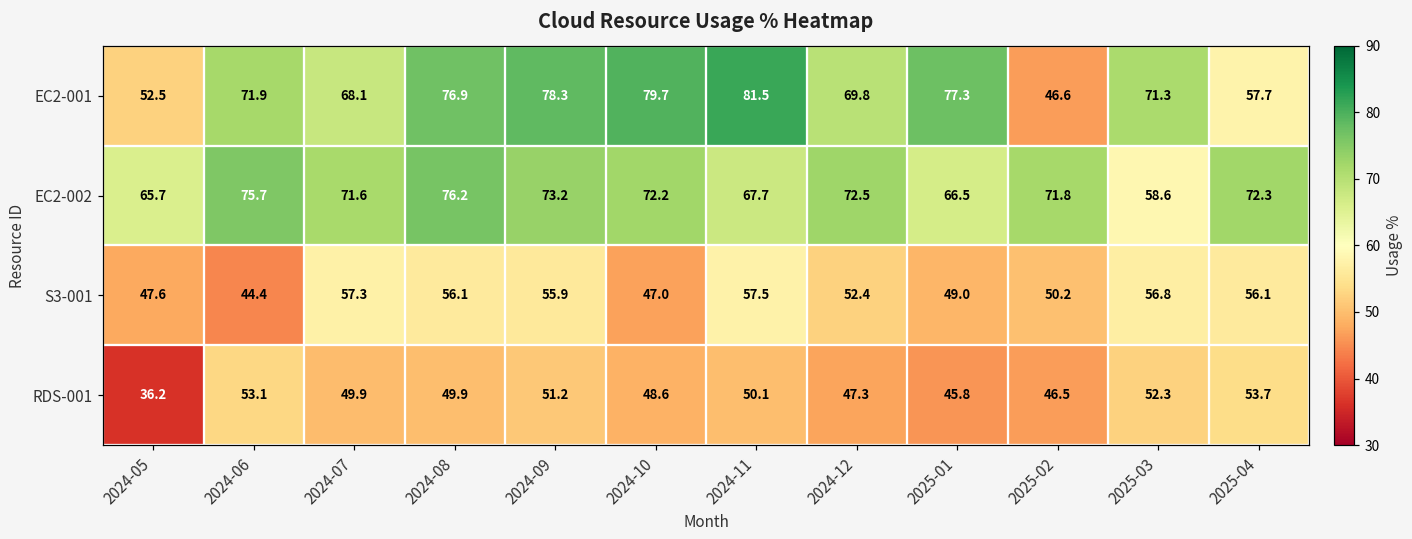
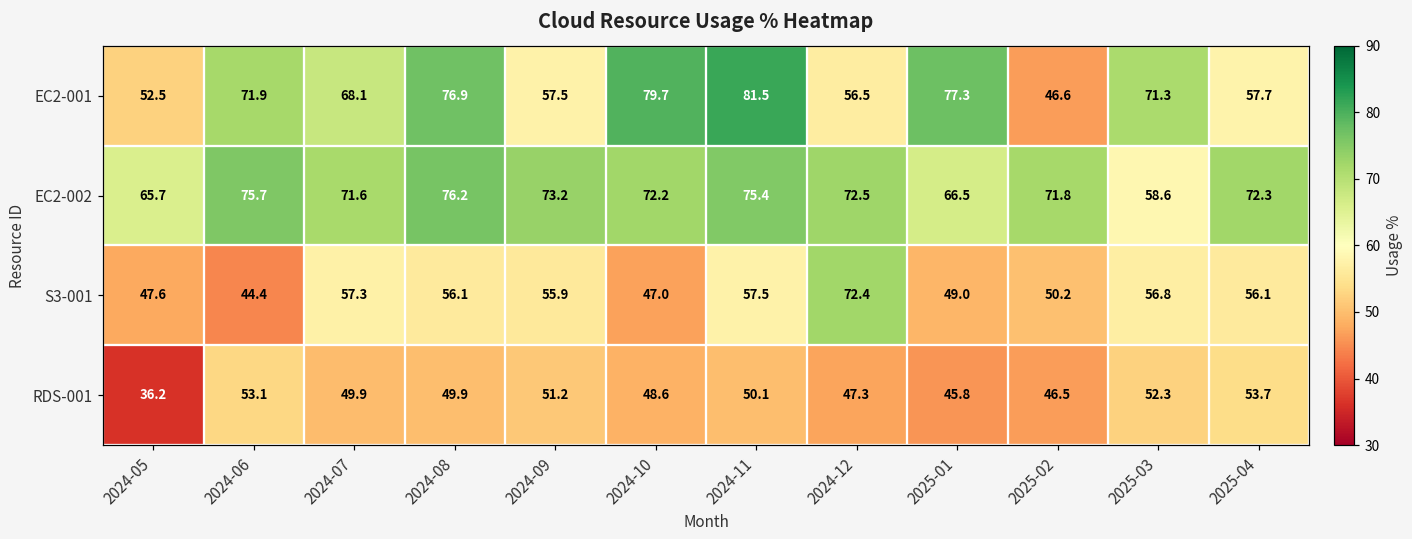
EC2-001, 2024-09: 78.3 -> 57.5
EC2-001, 2024-12: 69.8 -> 56.5
EC2-002, 2024-11: 67.7 -> 75.4
S3-001, 2024-12: 52.4 -> 72.4
